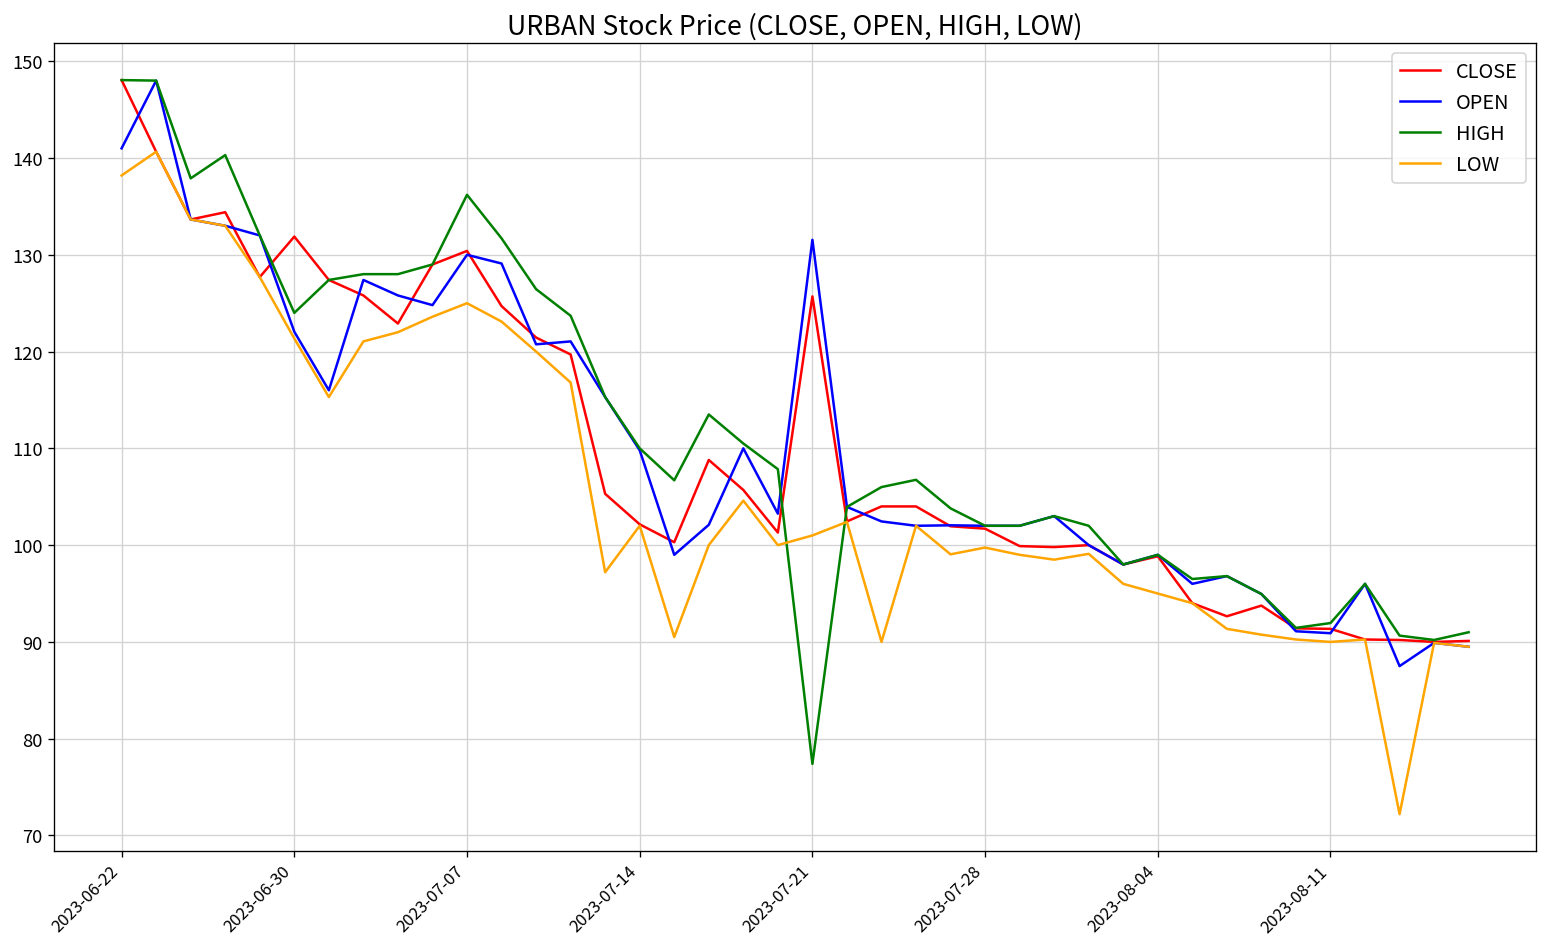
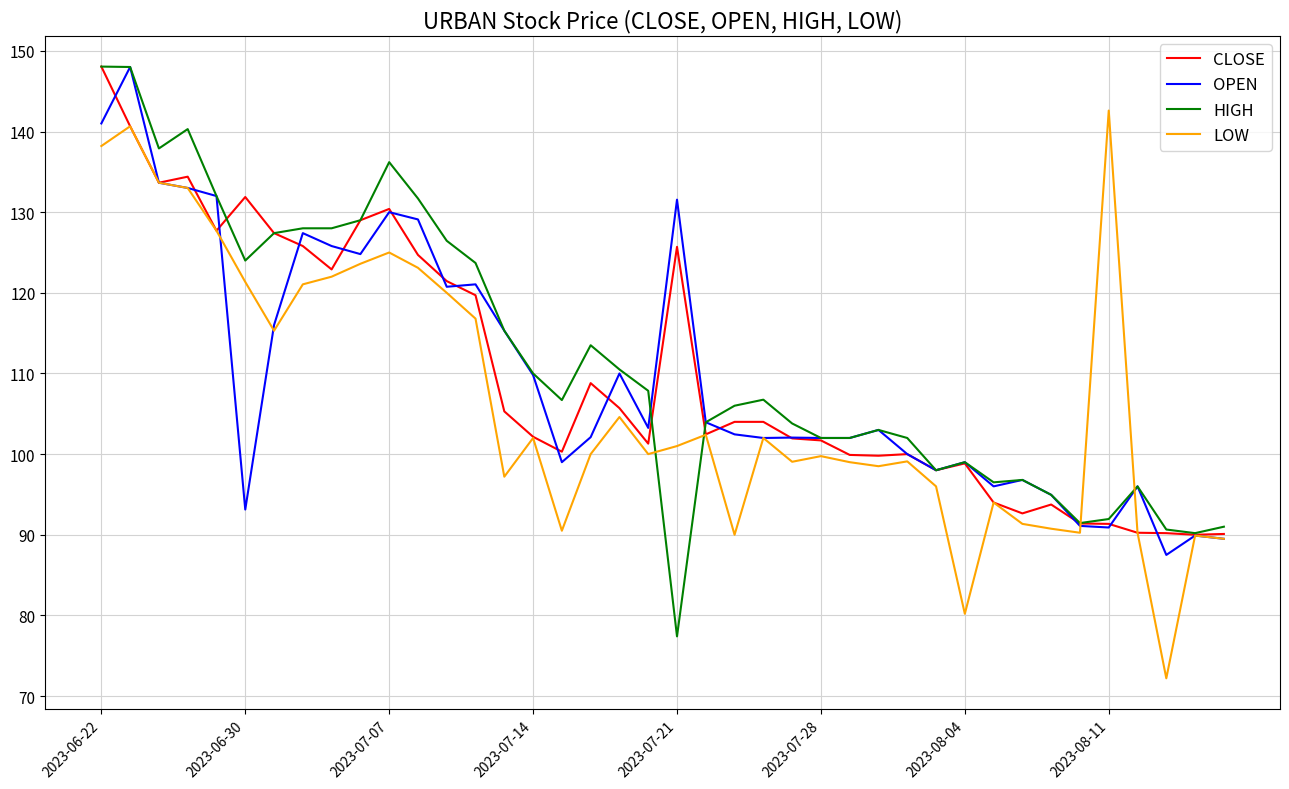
OPEN, 2023-06-30: 122 -> 93
LOW, 2023-08-04: 95 -> 80
LOW, 2023-08-11: 90 -> 143
